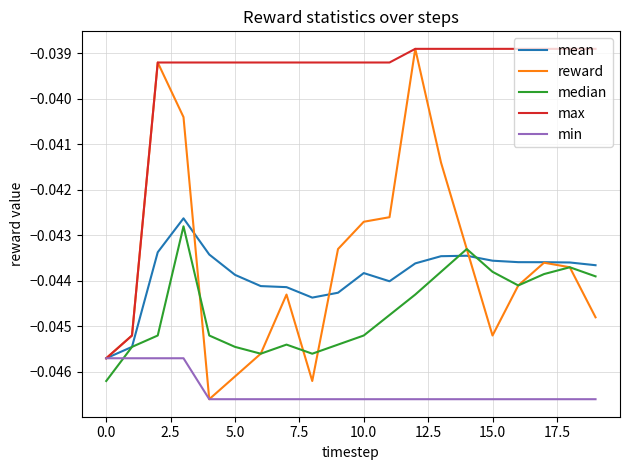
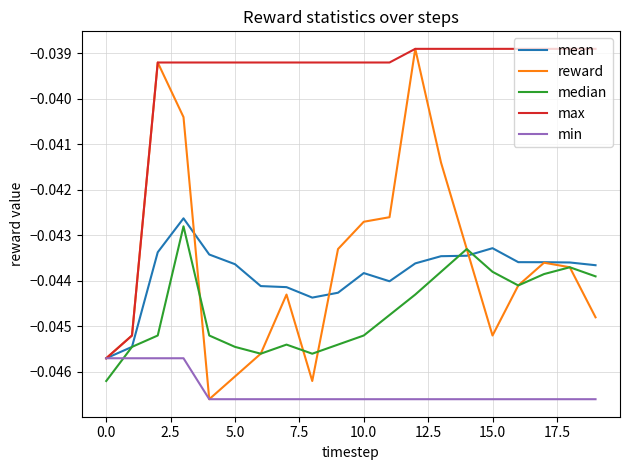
mean, 5.0: -0.0439 -> -0.0436
mean, 15.0: -0.0436 -> -0.0433
